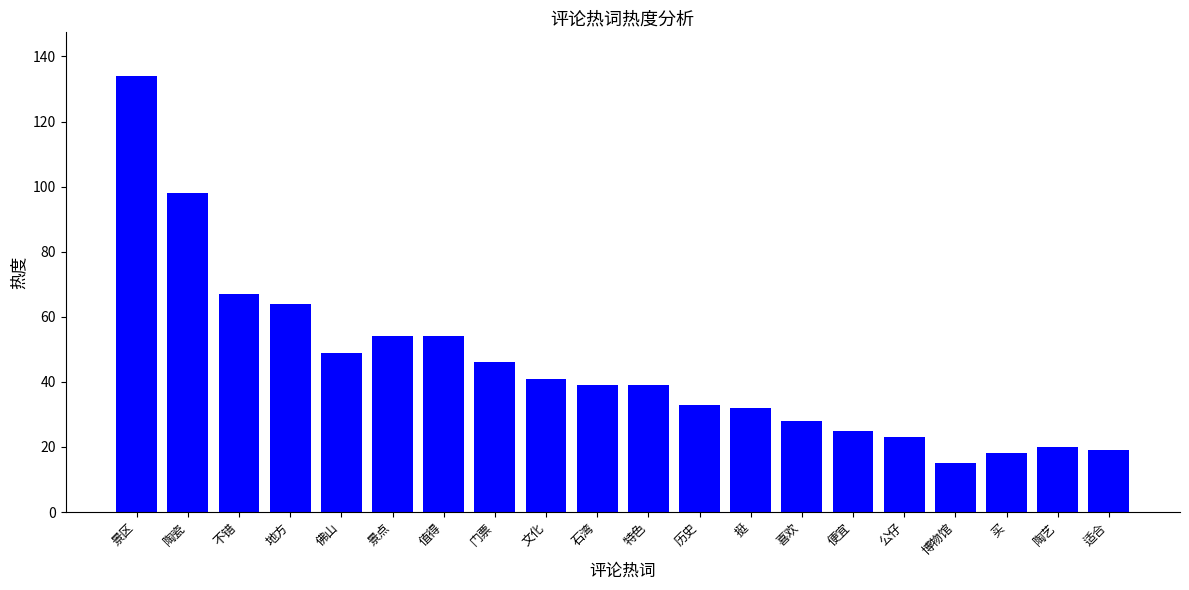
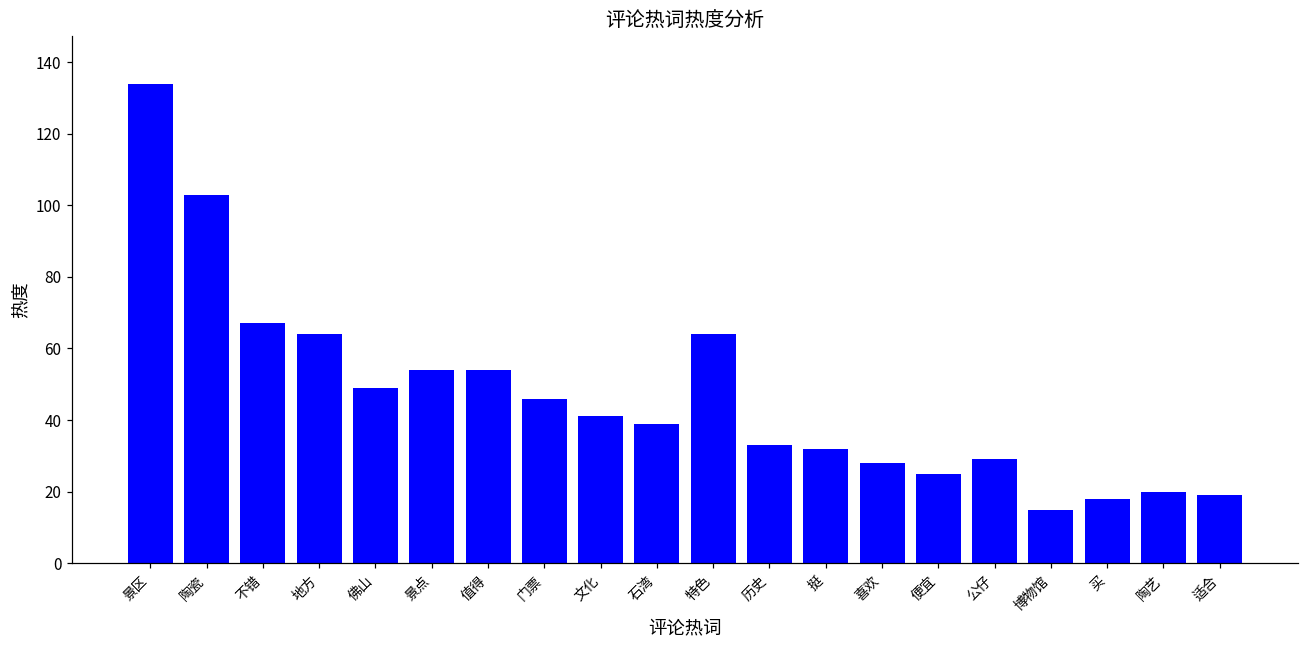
陶瓷: 98 -> 103
特色: 39 -> 64
公仔: 23 -> 29
